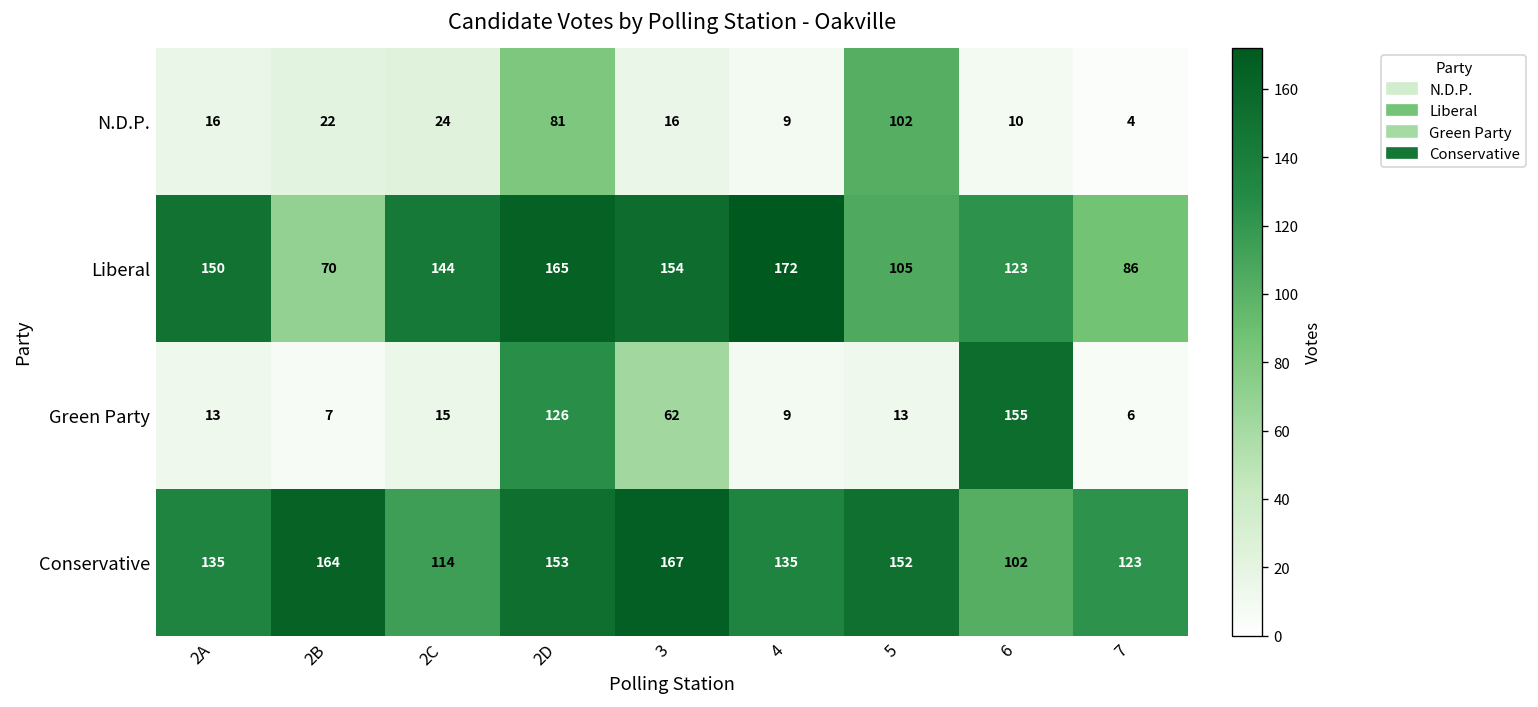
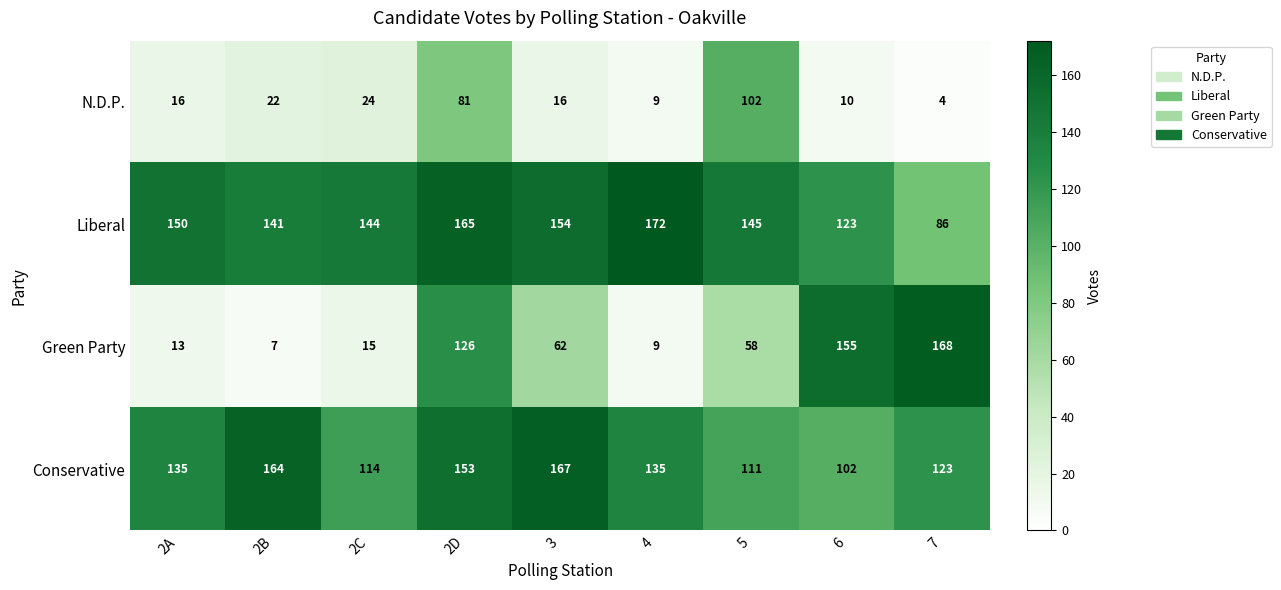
Liberal, 2B: 70 -> 141
Liberal, 5: 105 -> 145
Green Party, 5: 13 -> 58
Green Party, 7: 6 -> 168
Conservative, 5: 152 -> 111
